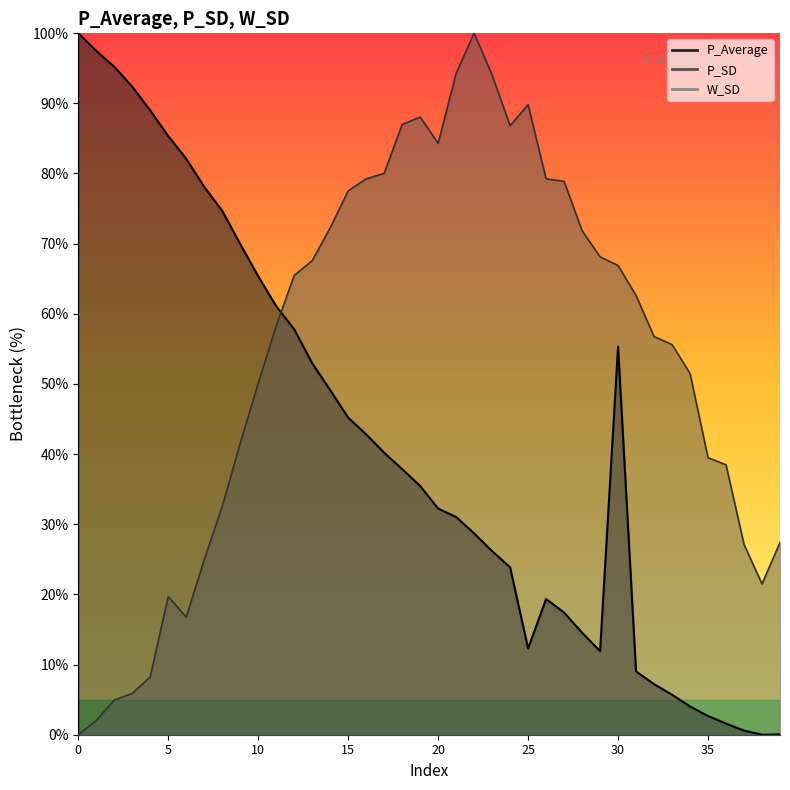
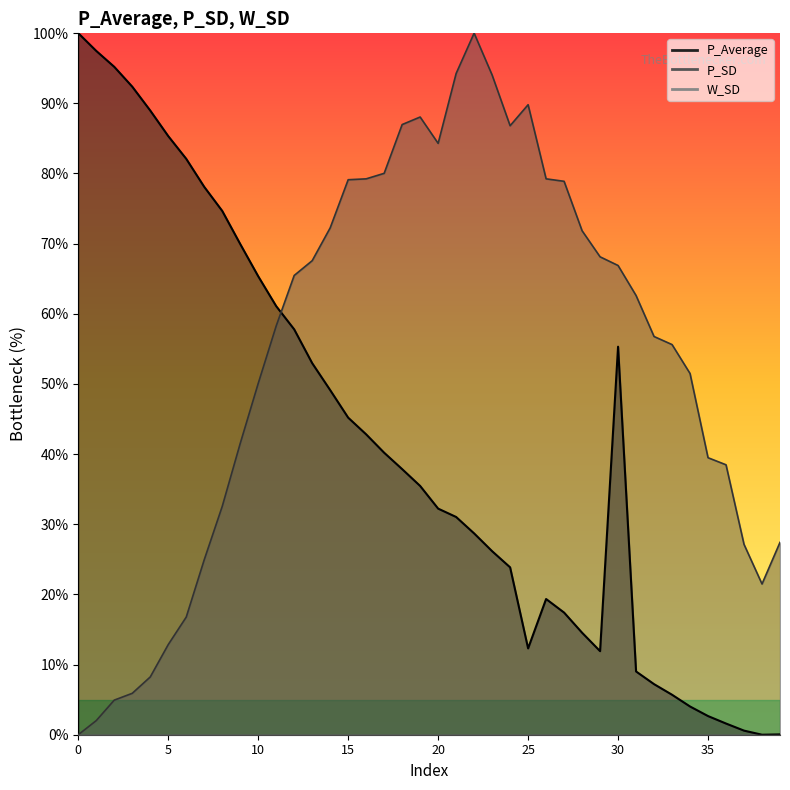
P_SD, 5: 20% -> 13%
P_SD, 15: 78% -> 79%
